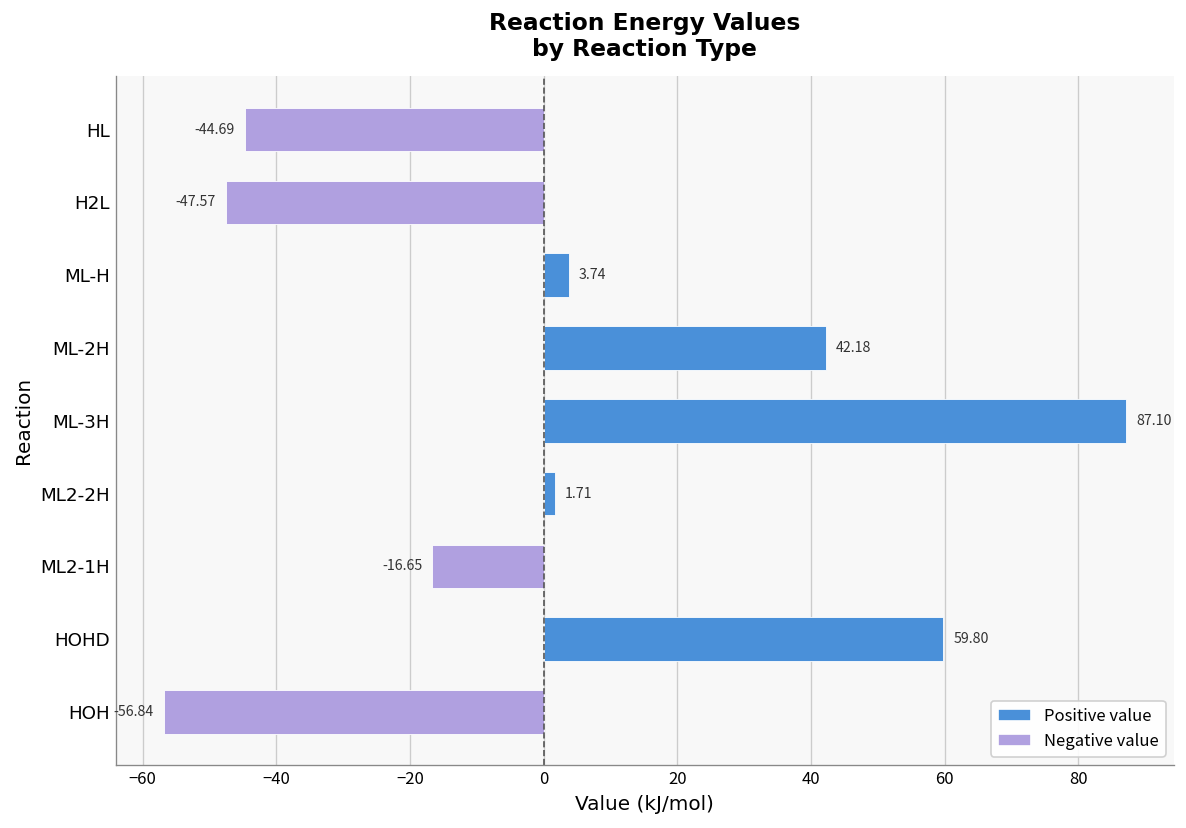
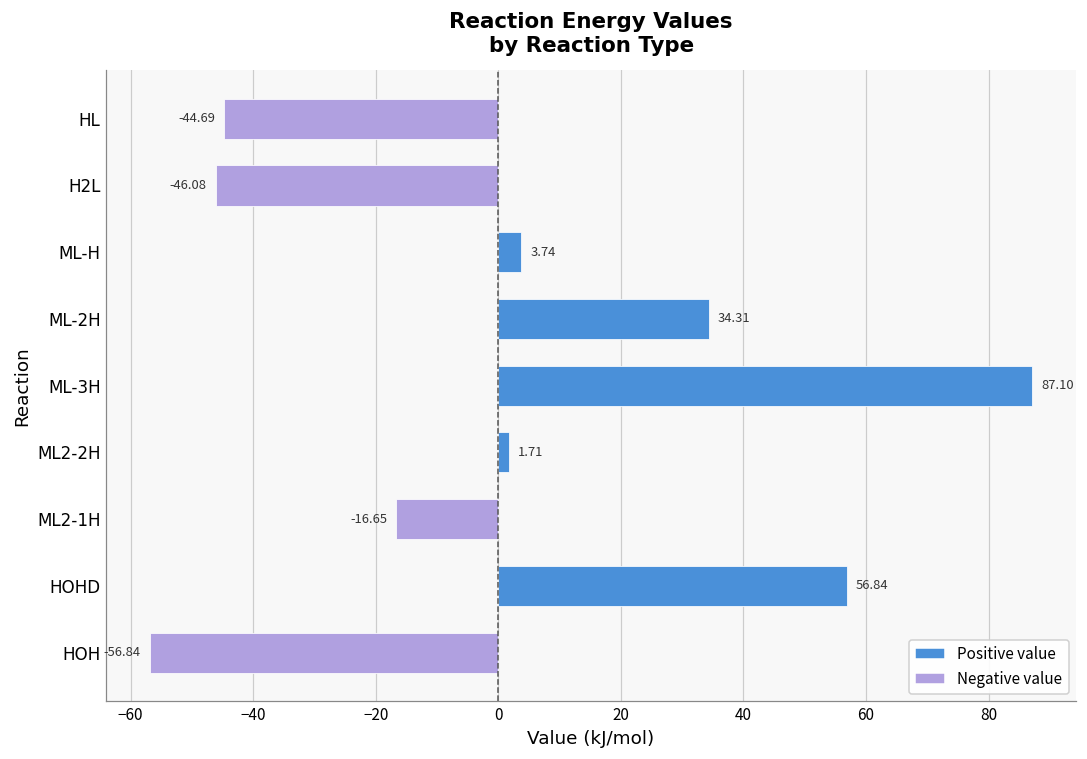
H2L: -47.57 -> -46.08
ML-2H: 42.18 -> 34.31
HOHD: 59.80 -> 56.84
